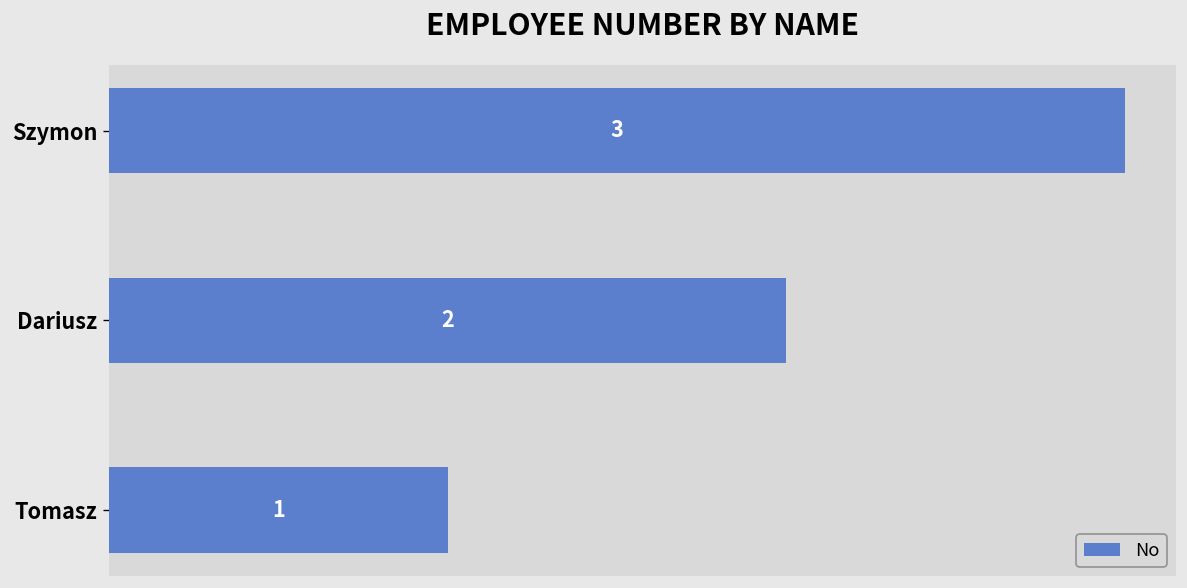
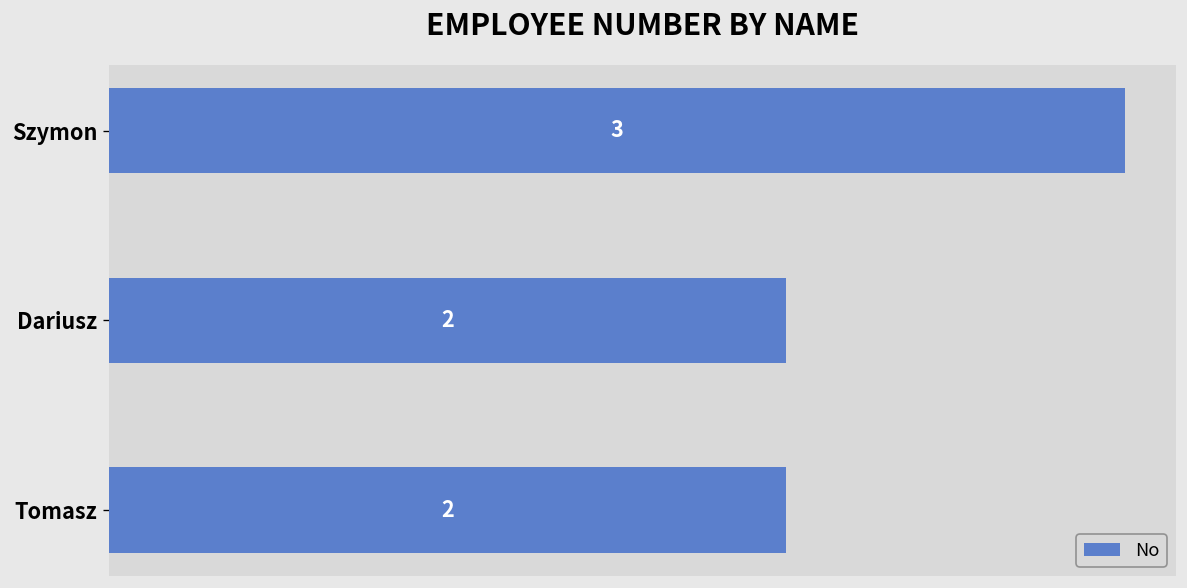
Tomasz: 1 -> 2
